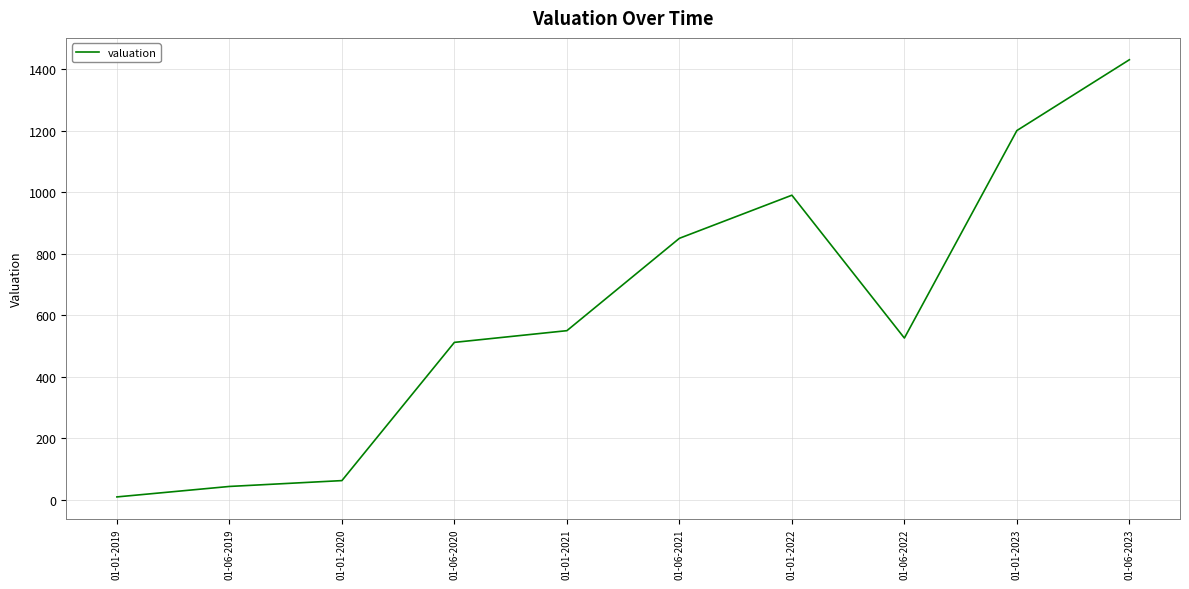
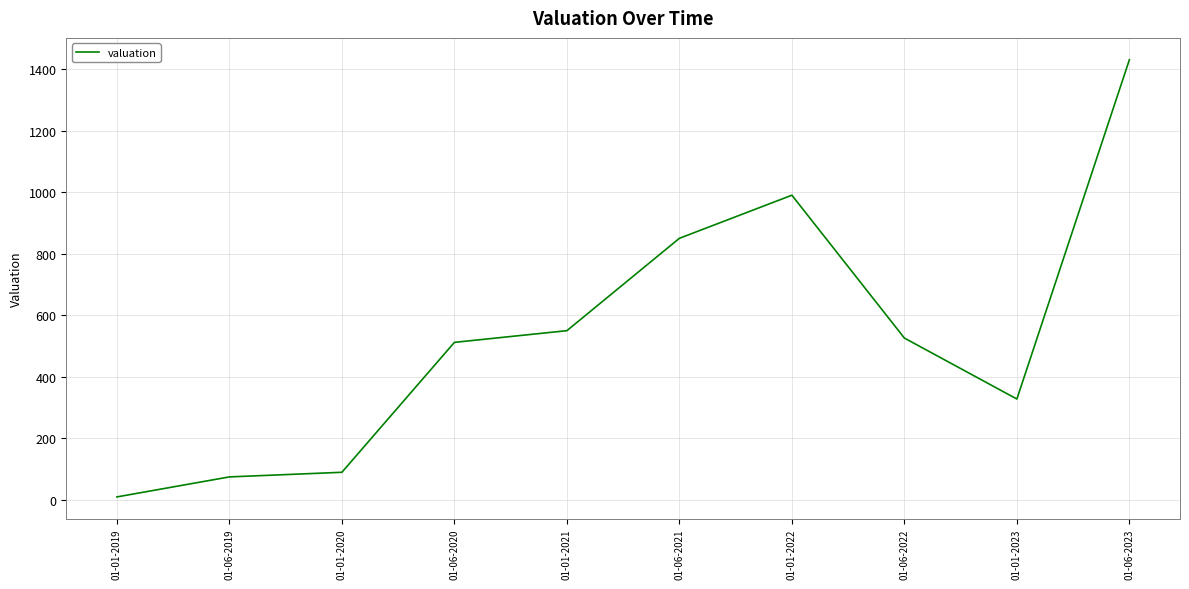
01-06-2019: 40 -> 80
01-01-2020: 60 -> 90
01-01-2023: 1200 -> 330
